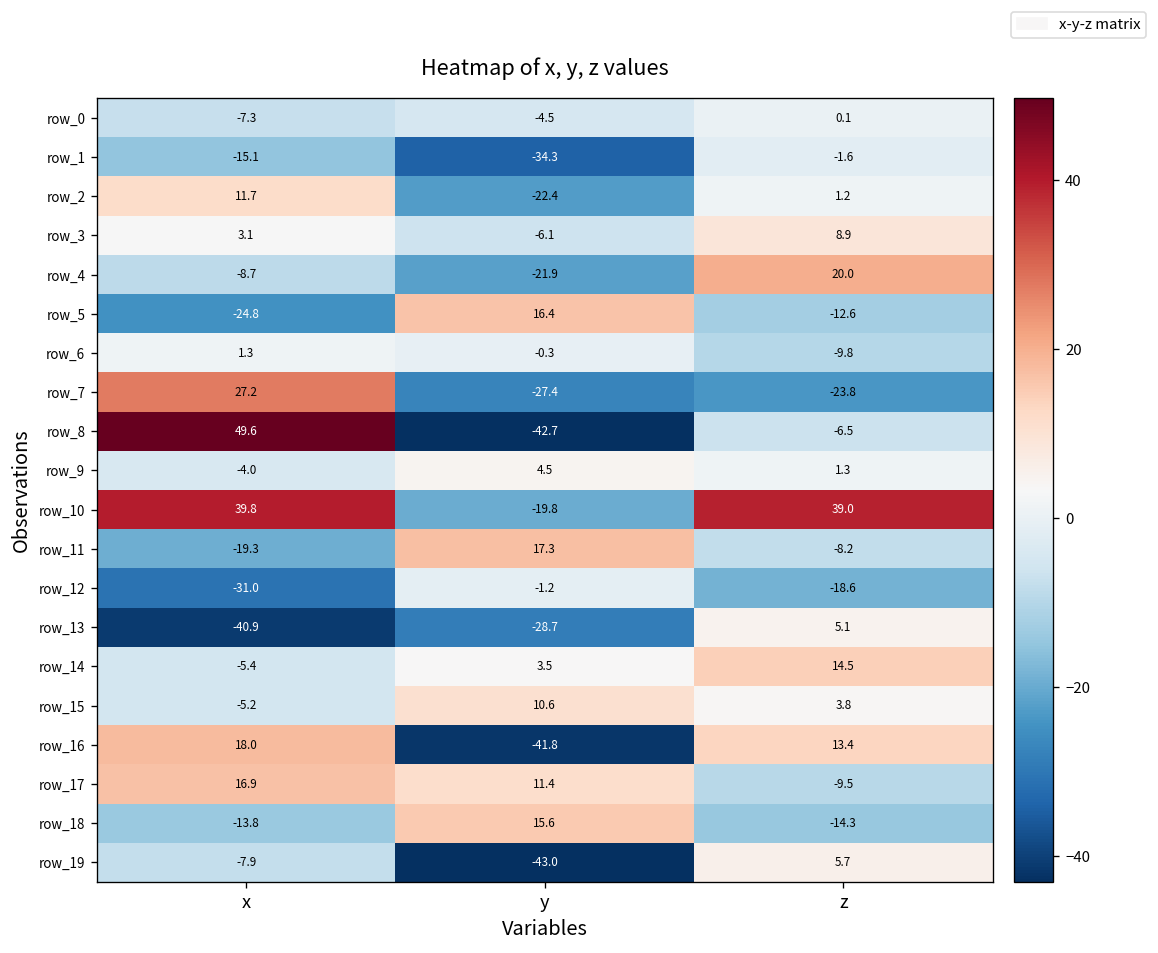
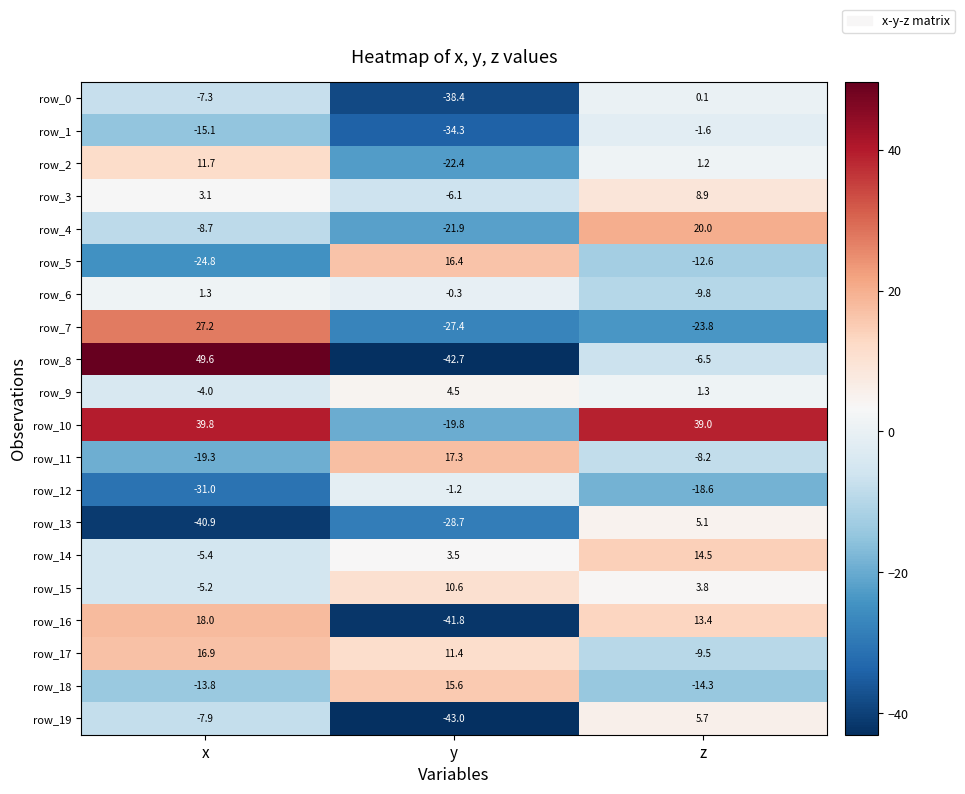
row_0, y: -4.5 -> -38.4
